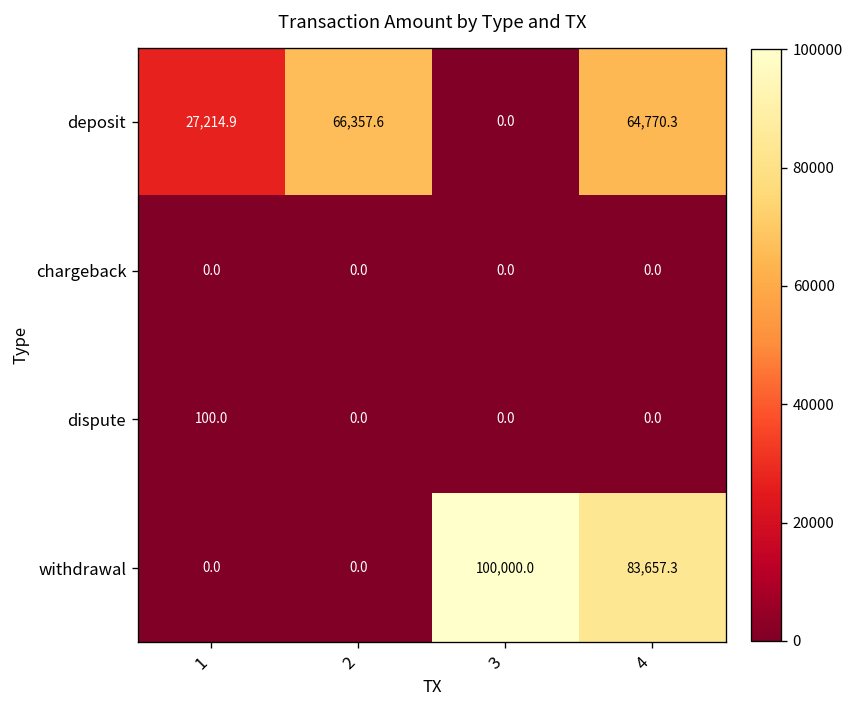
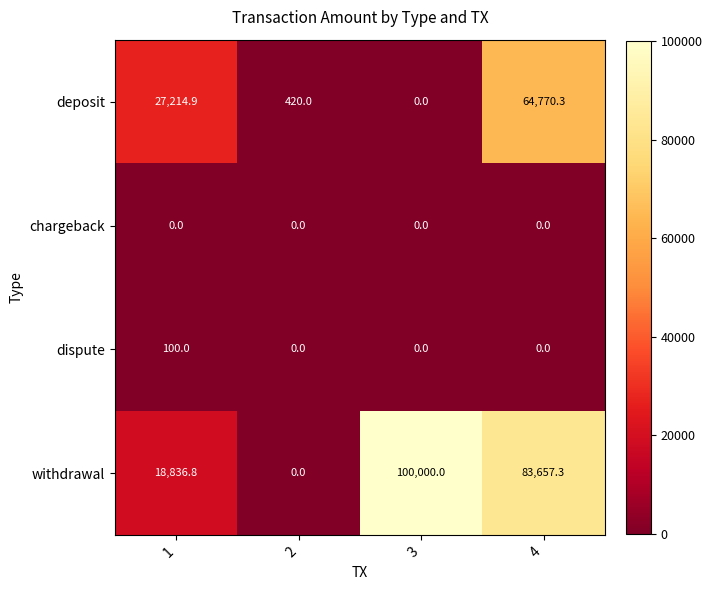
deposit, 2: 66,357.6 -> 420.0
withdrawal, 1: 0.0 -> 18,836.8
